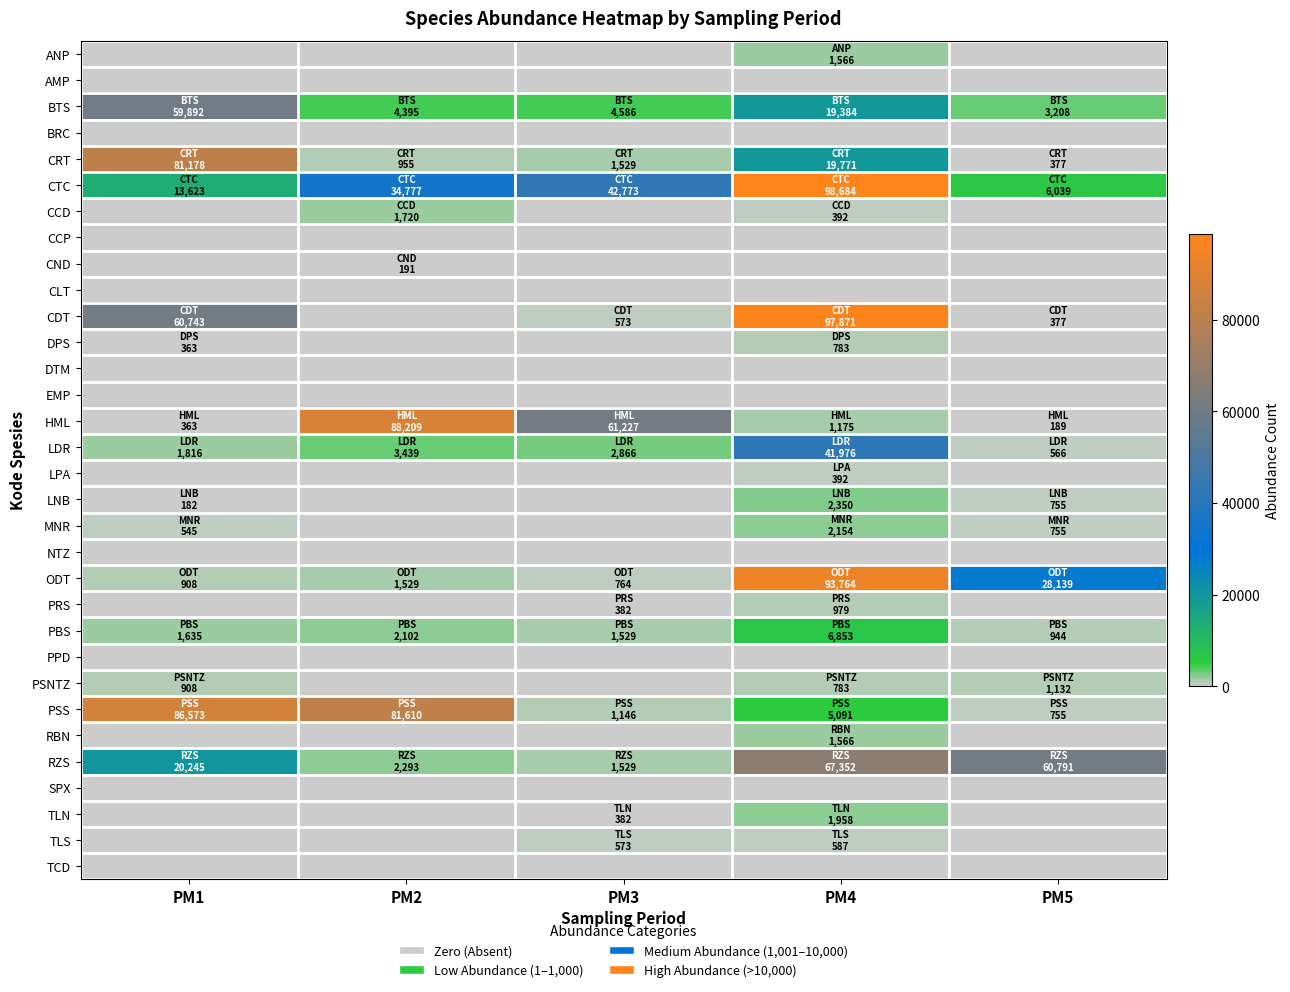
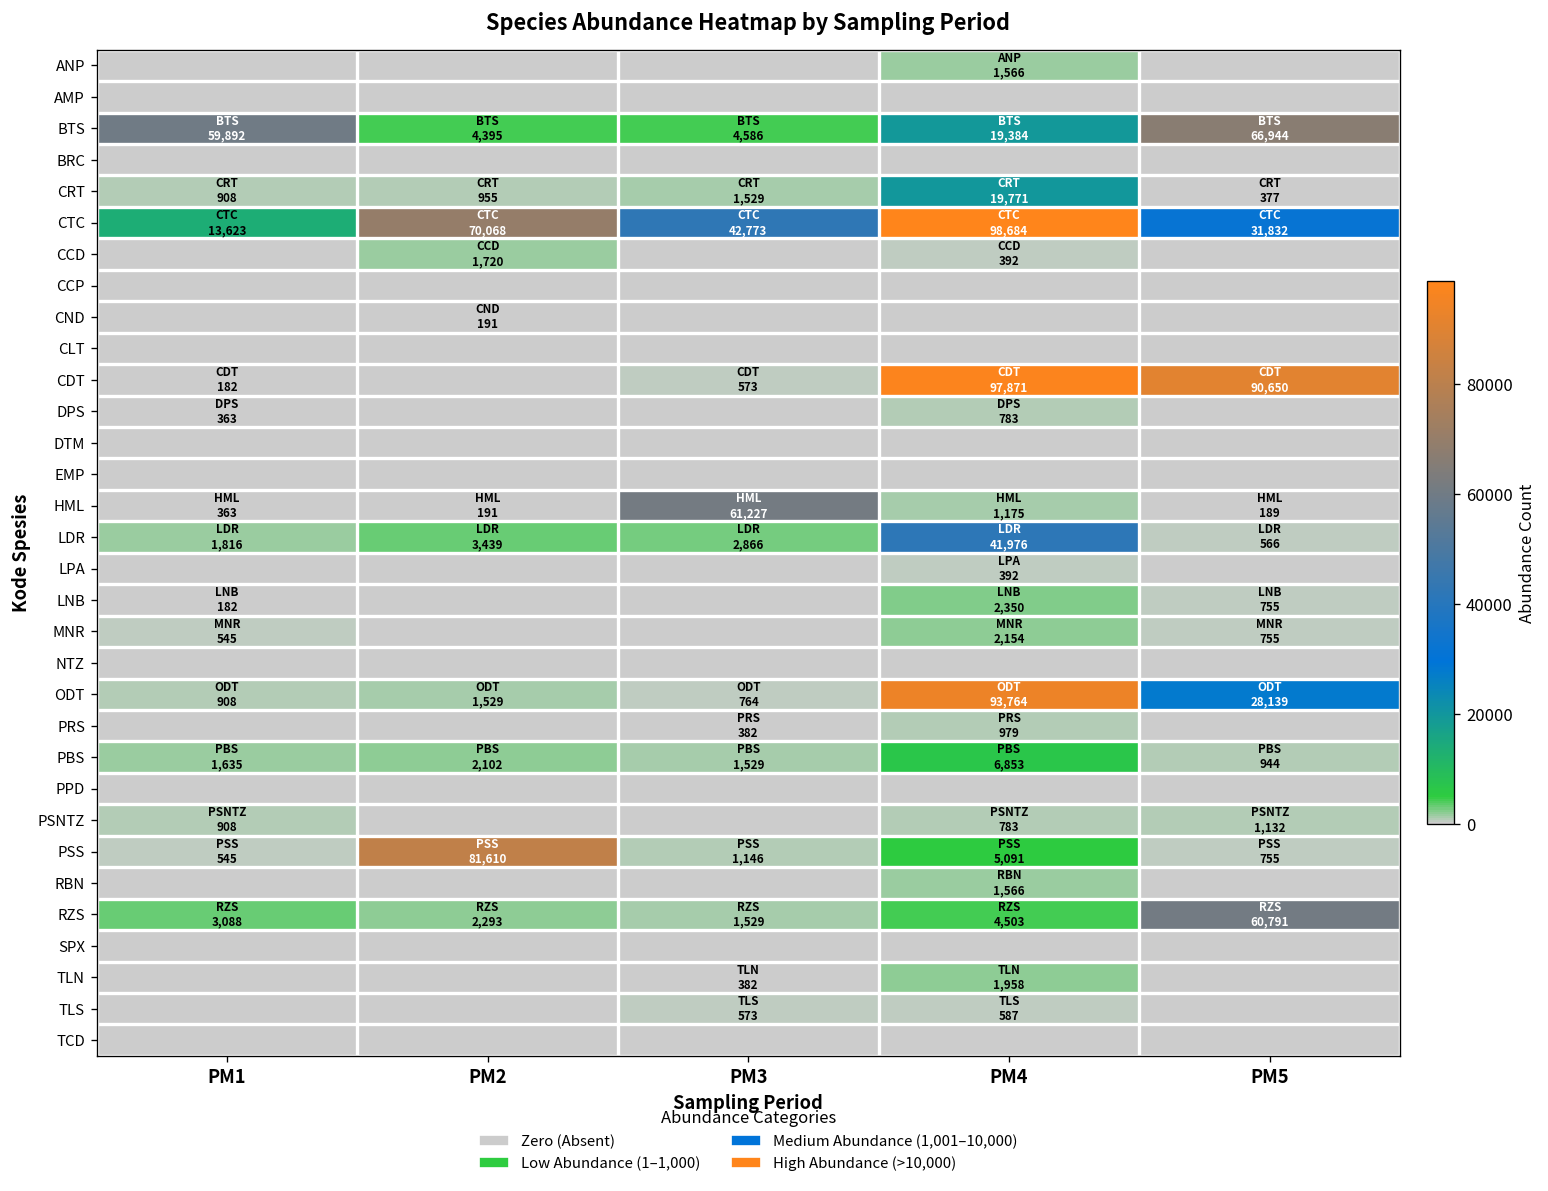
BTS, PM5: 3,208 -> 66,944
CRT, PM1: 81,178 -> 908
CTC, PM2: 34,777 -> 70,068
CTC, PM5: 6,039 -> 31,832
CDT, PM1: 60,743 -> 182
CDT, PM5: 377 -> 90,650
HML, PM2: 88,209 -> 191
PSS, PM1: 86,573 -> 545
RZS, PM1: 20,245 -> 3,088
RZS, PM4: 67,352 -> 4,503
